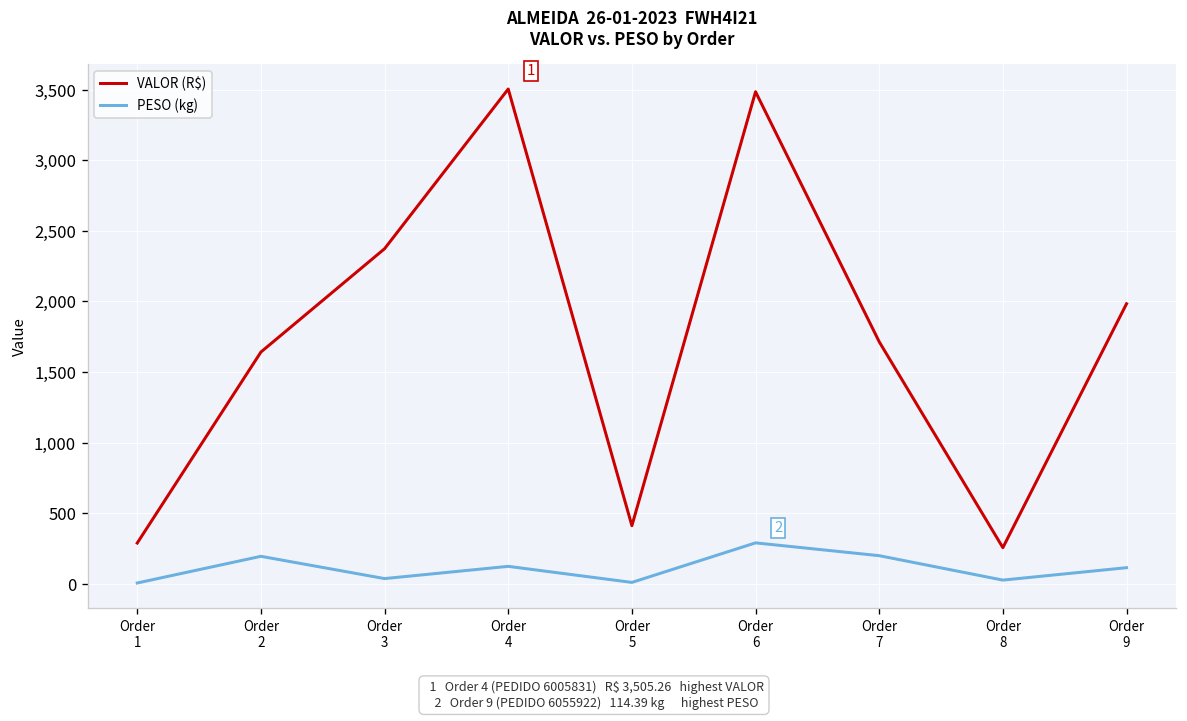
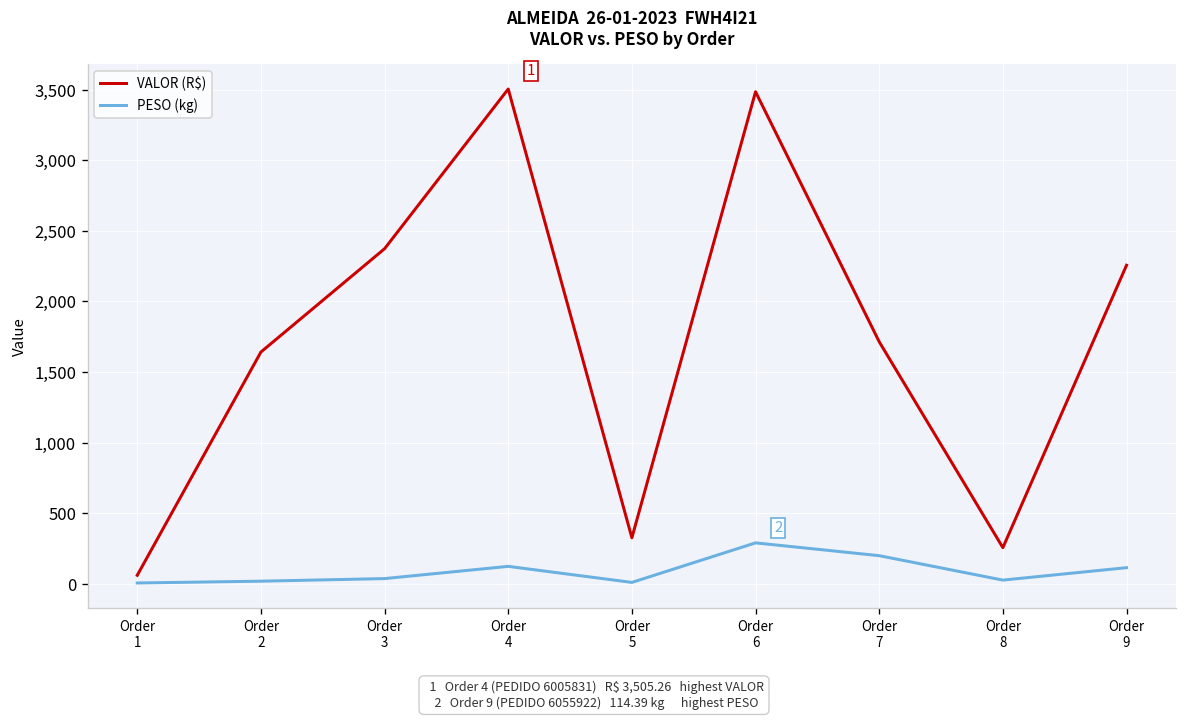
VALOR (R$), Order 1: 290 -> 60
PESO (kg), Order 2: 190 -> 20
VALOR (R$), Order 5: 410 -> 330
VALOR (R$), Order 9: 1,980 -> 2,260
